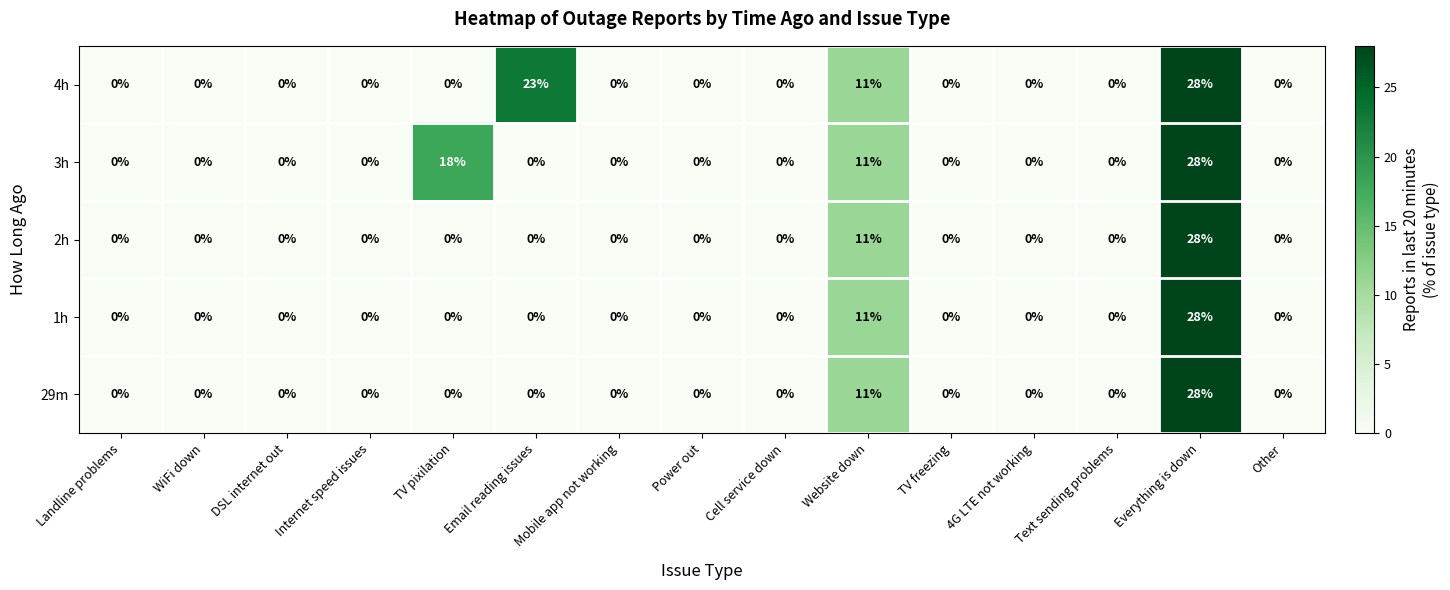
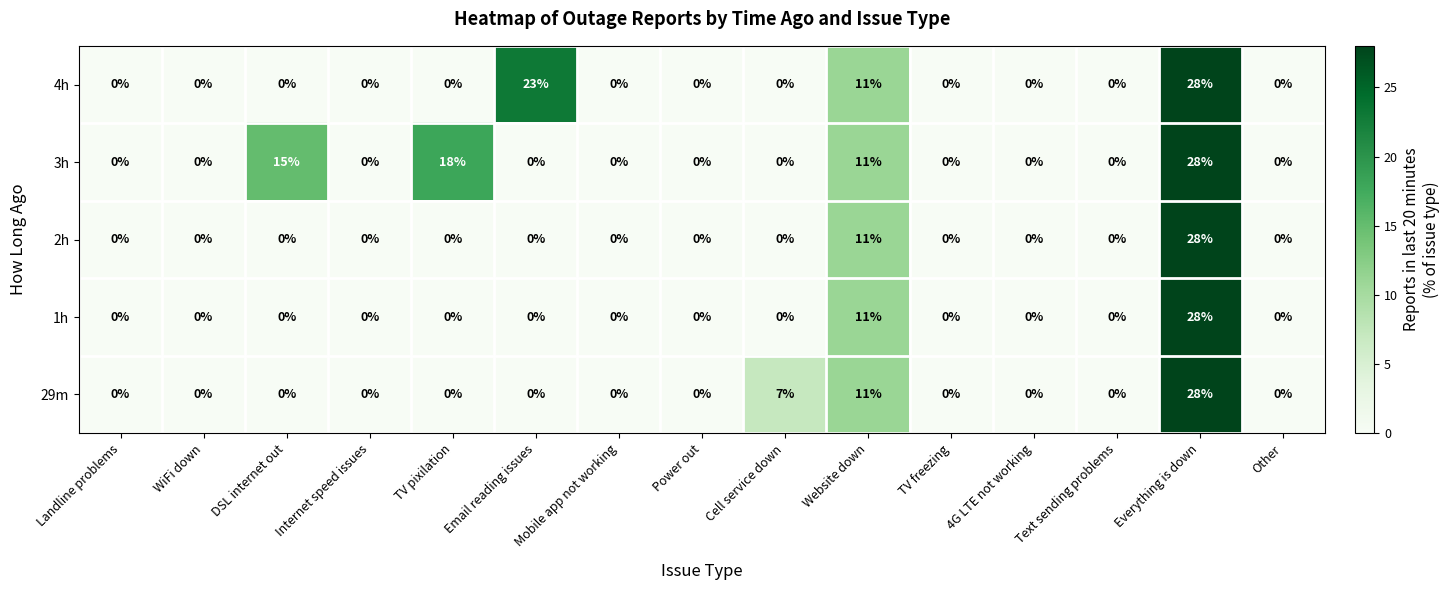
3h, DSL internet out: 0% -> 15%
29m, Cell service down: 0% -> 7%
